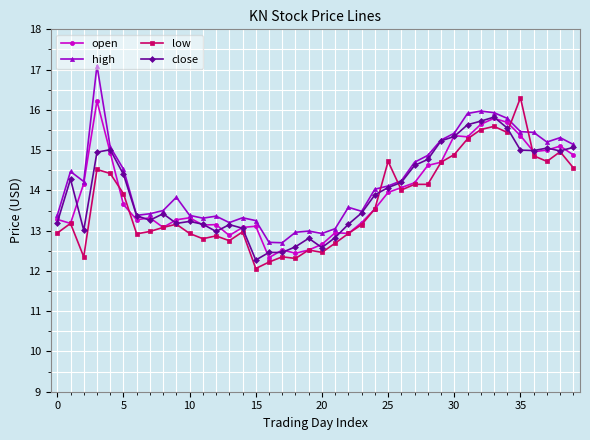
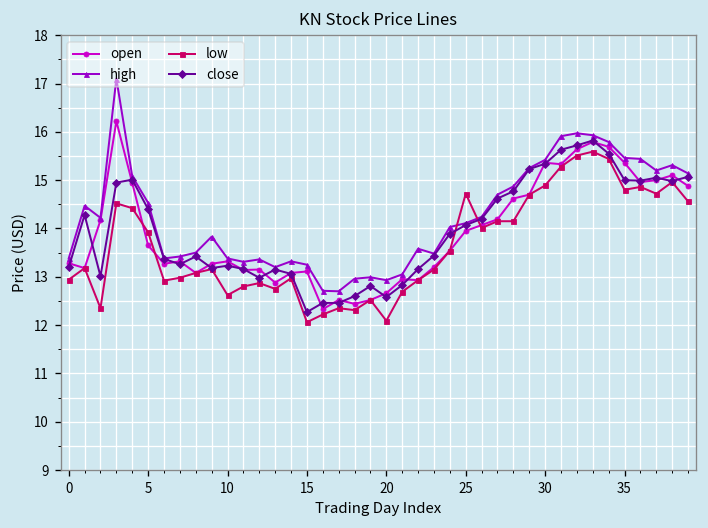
low, 10: 12.9 -> 12.6
low, 20: 12.5 -> 12.1
low, 35: 16.3 -> 14.8
